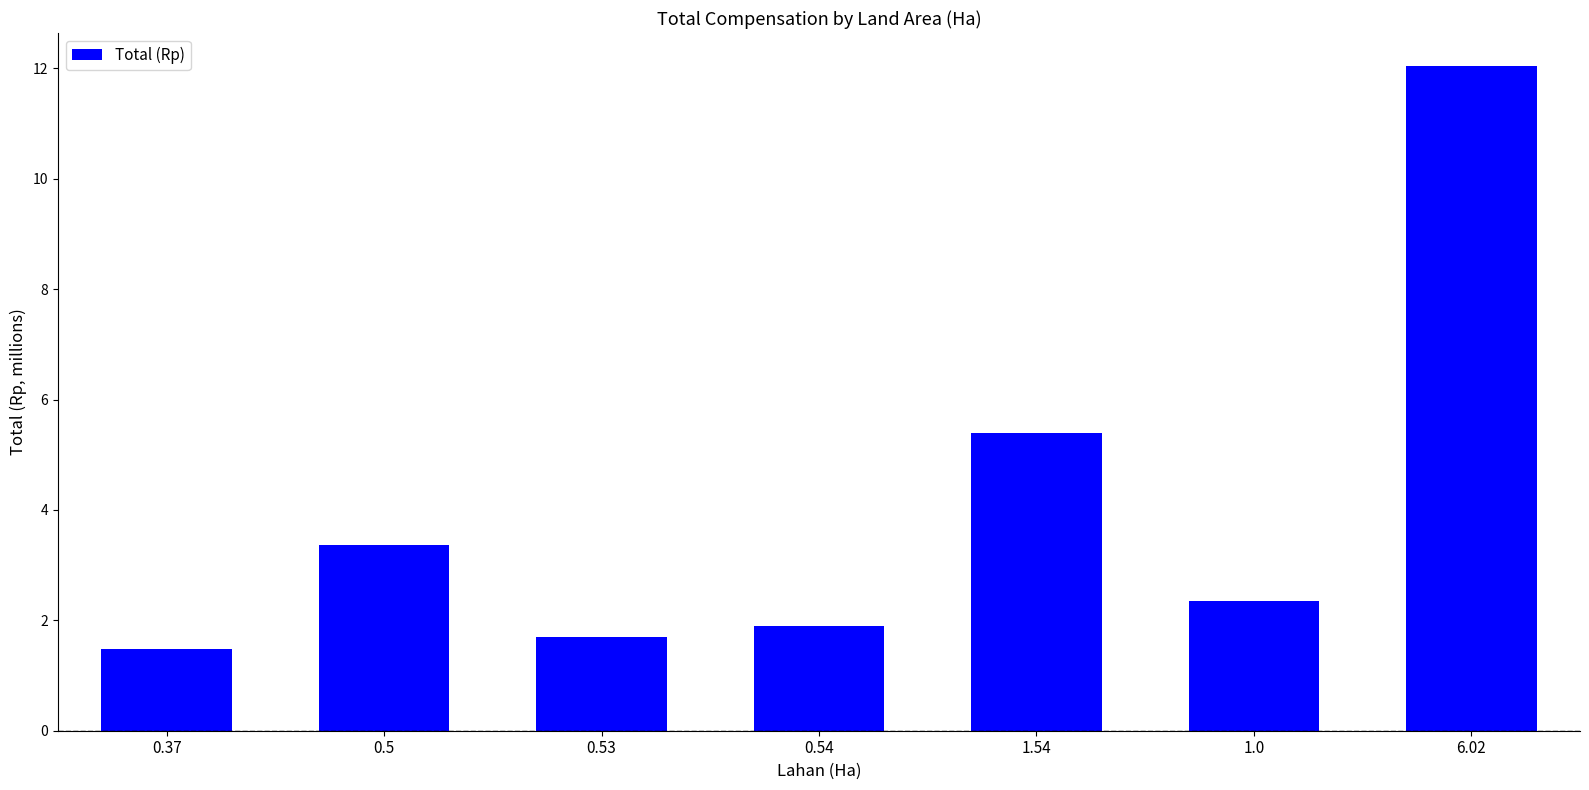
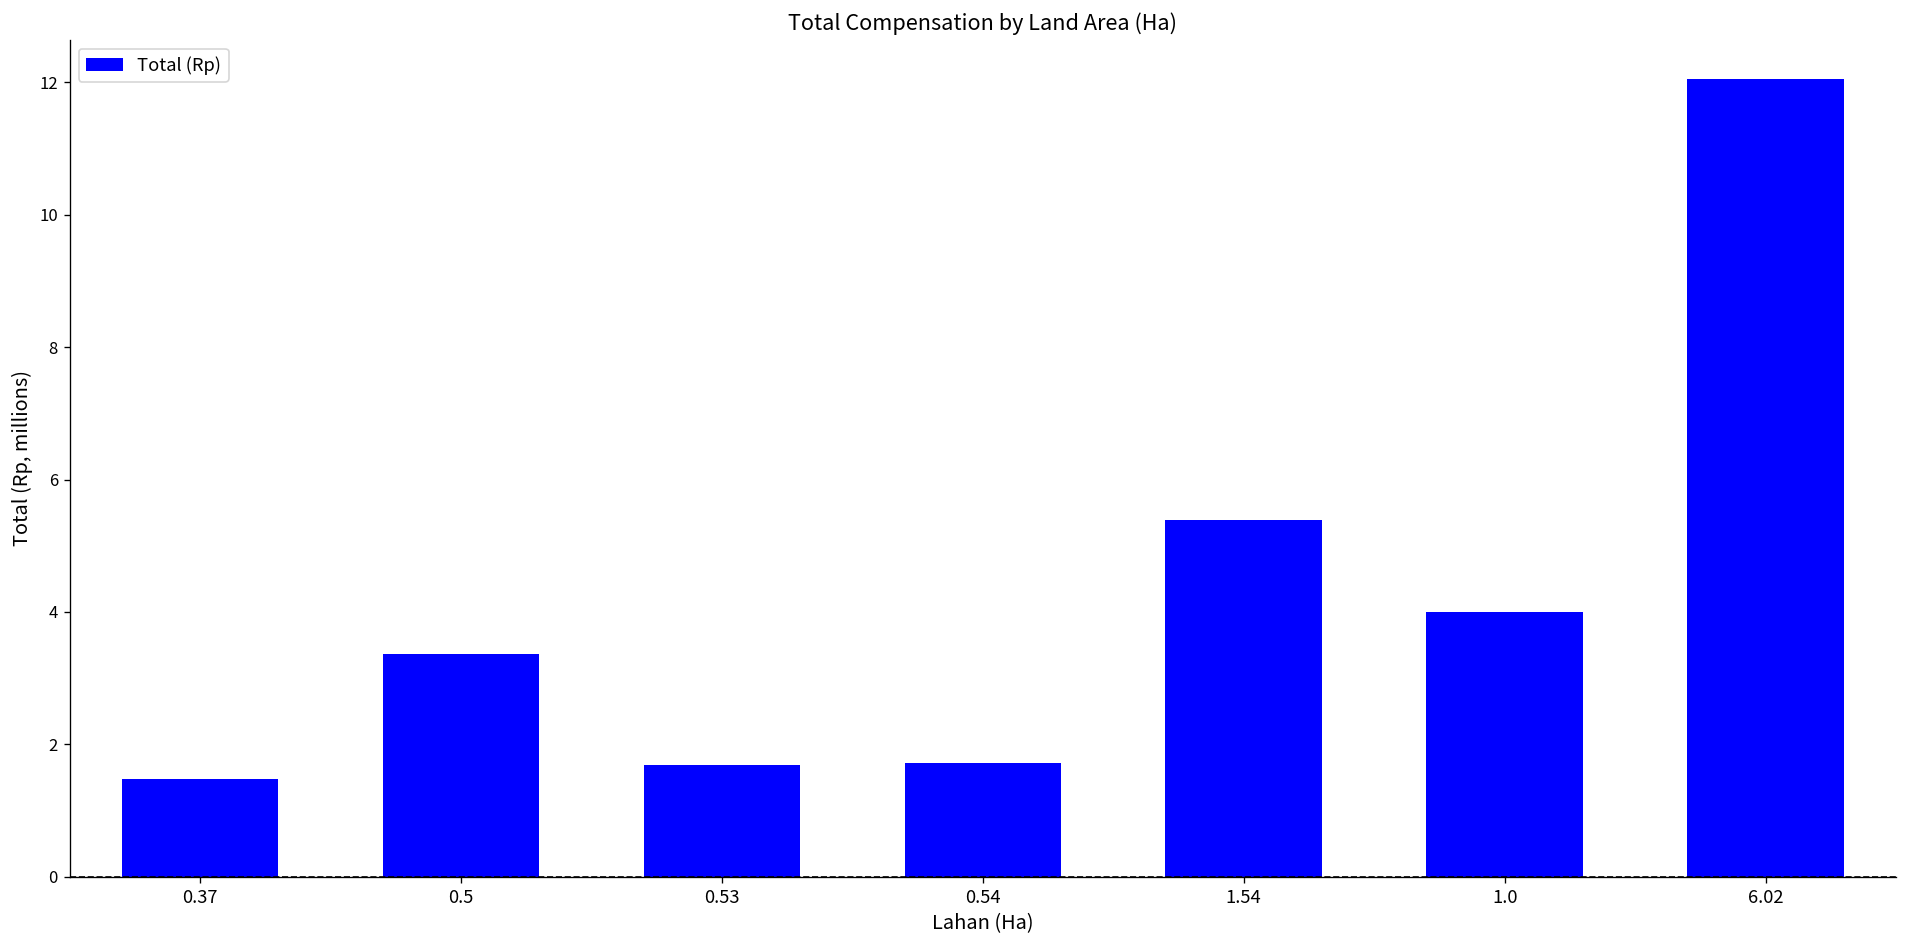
0.54: 1.9 -> 1.7
1.0: 2.4 -> 4.0
